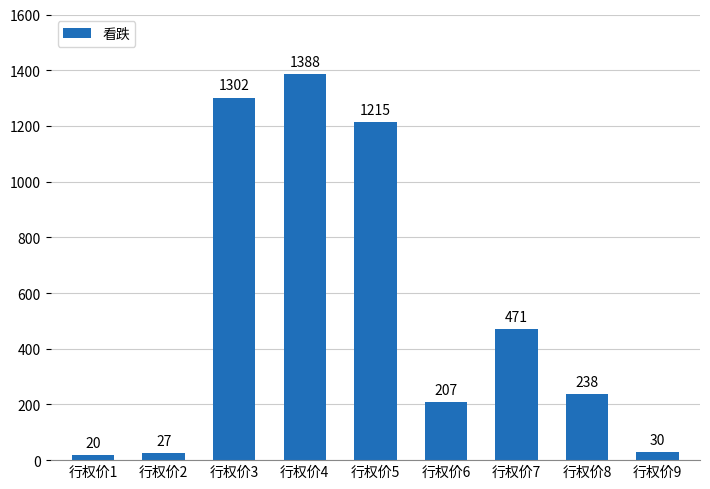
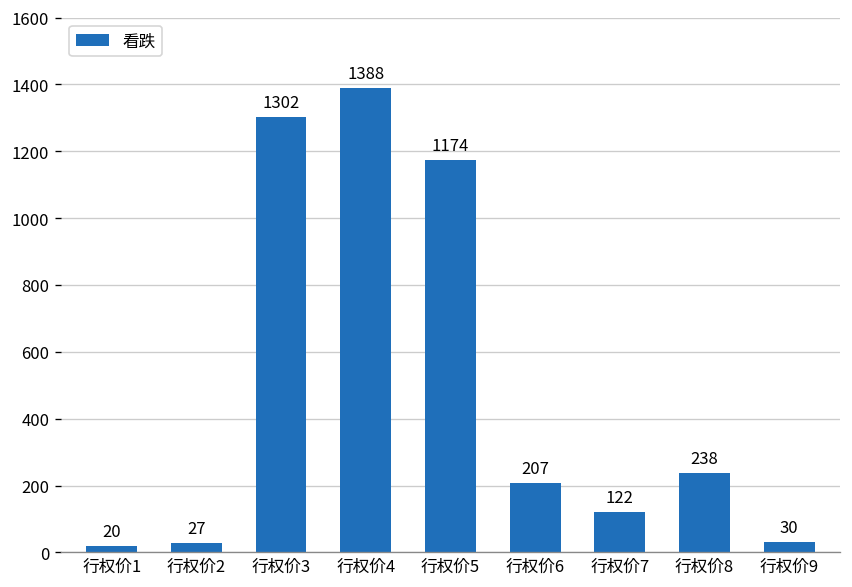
行权价5: 1215 -> 1174
行权价7: 471 -> 122
